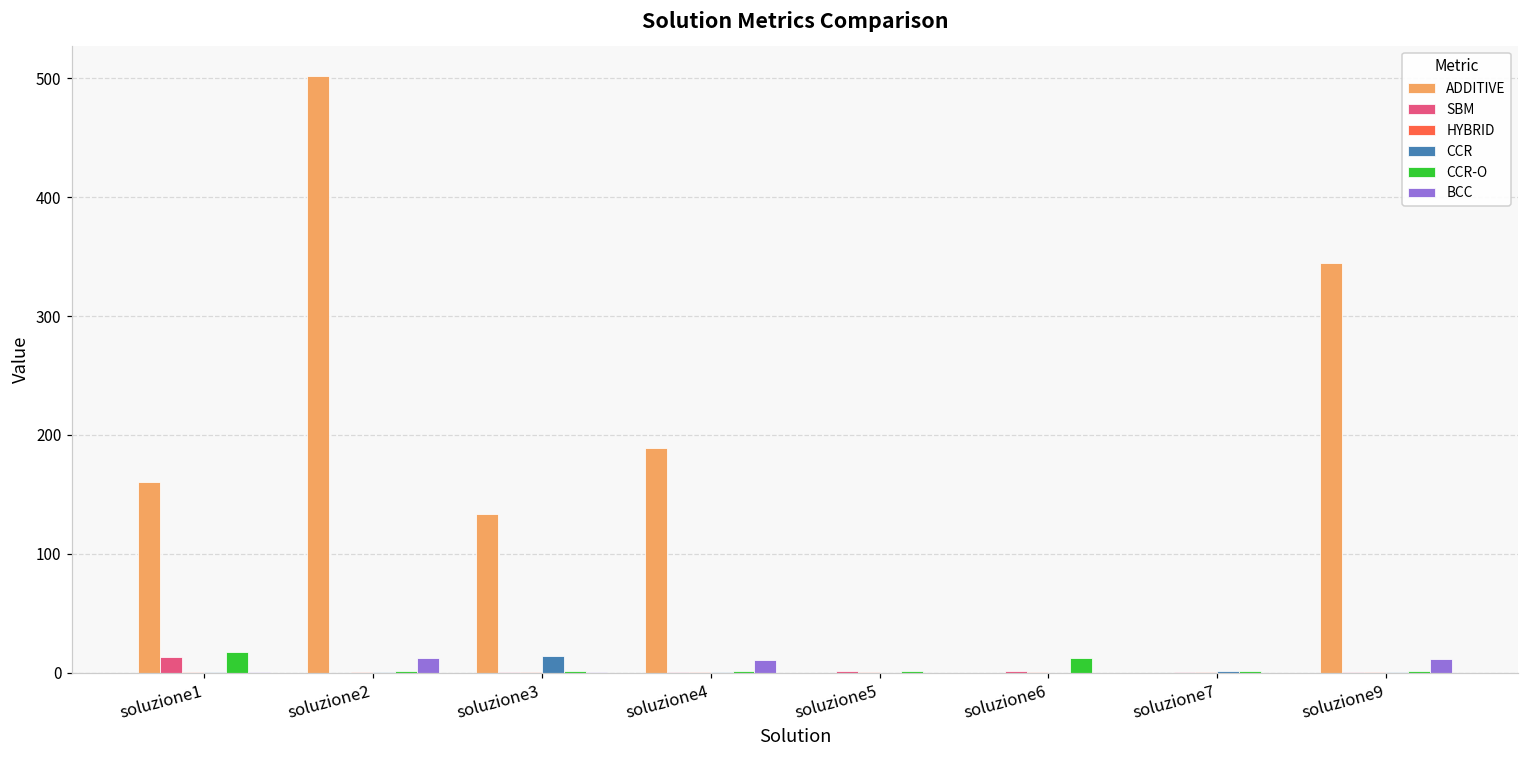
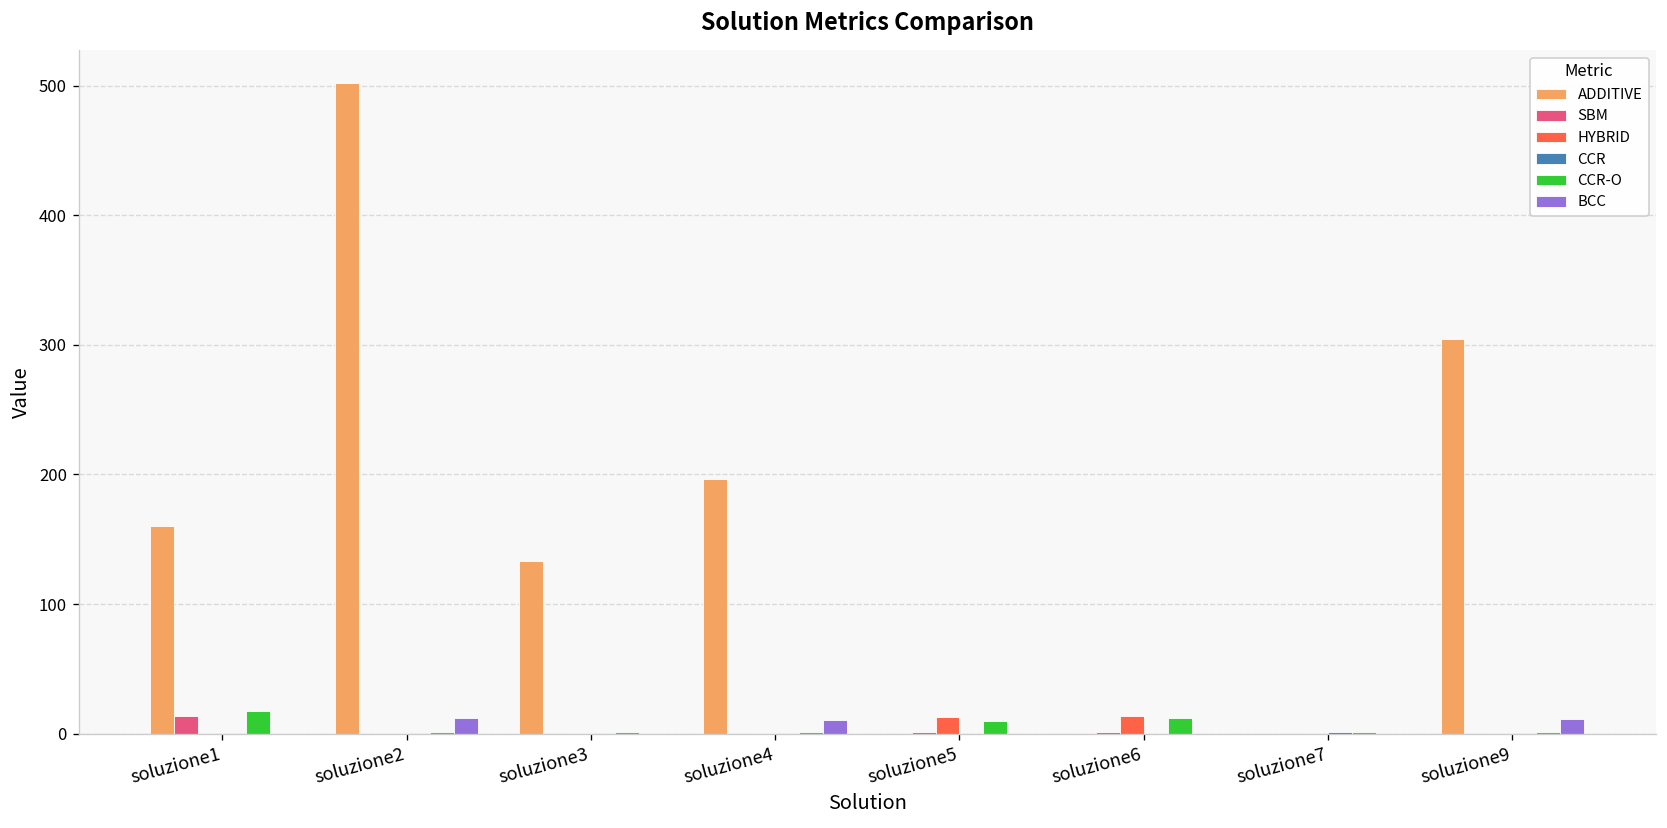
CCR, soluzione3: 14 -> 1
ADDITIVE, soluzione4: 189 -> 196
HYBRID, soluzione5: 1 -> 13
CCR-O, soluzione5: 1 -> 10
HYBRID, soluzione6: 1 -> 14
ADDITIVE, soluzione9: 344 -> 304
